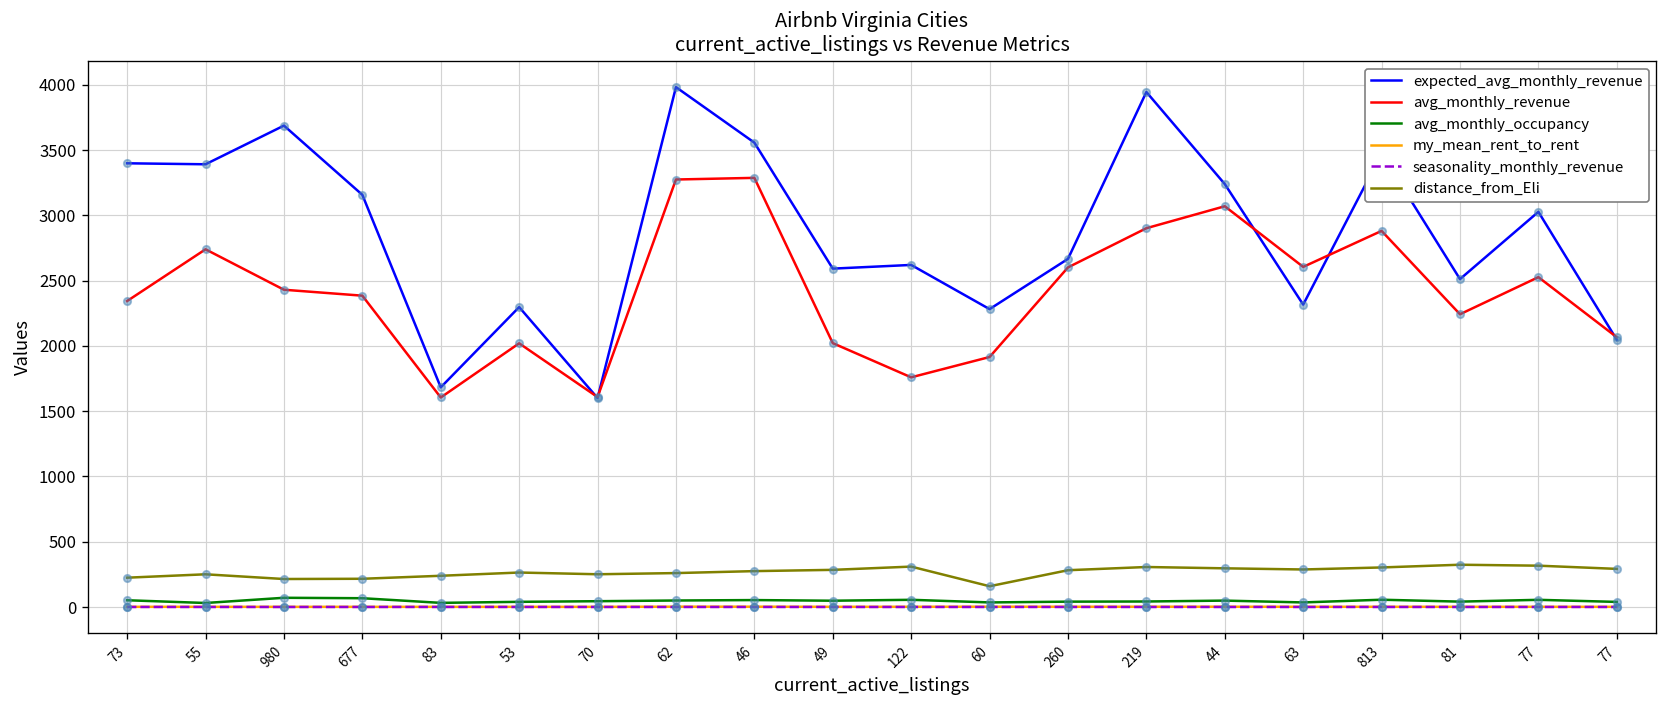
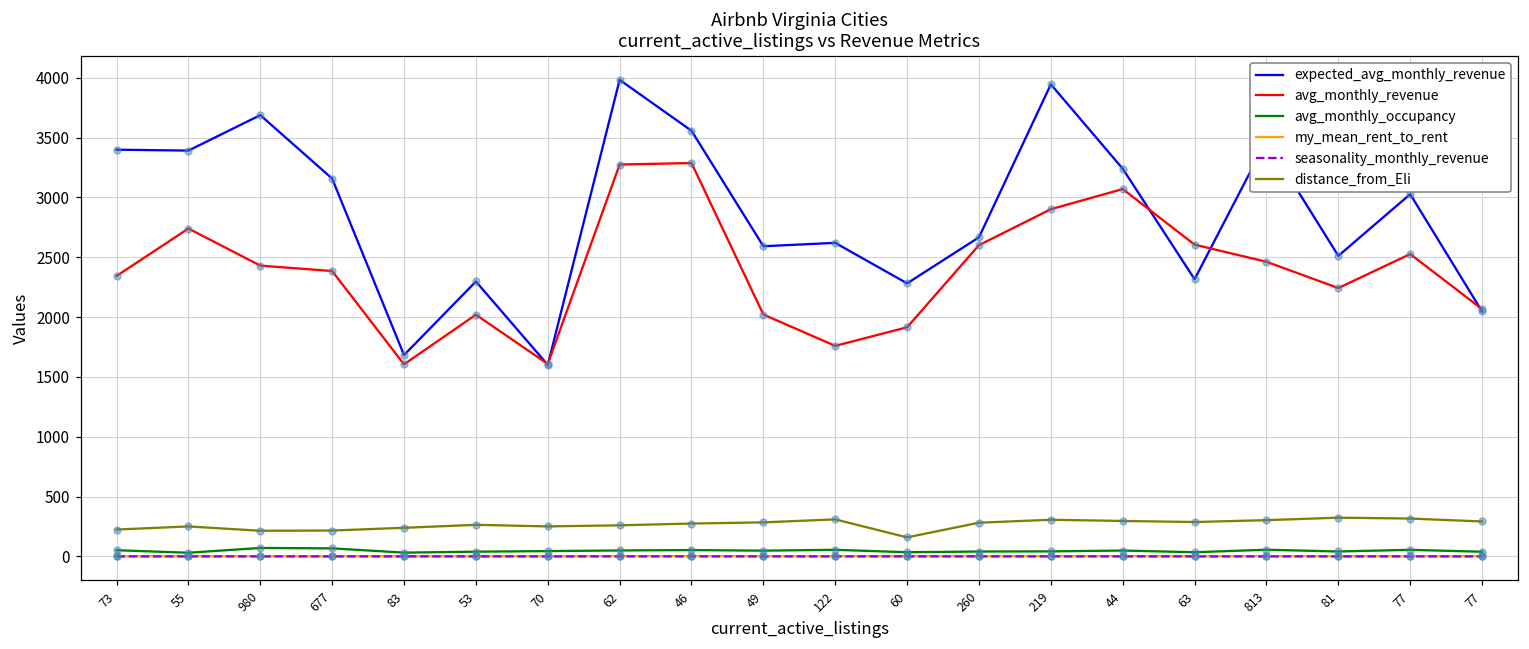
avg_monthly_revenue, 813: 2880 -> 2460
